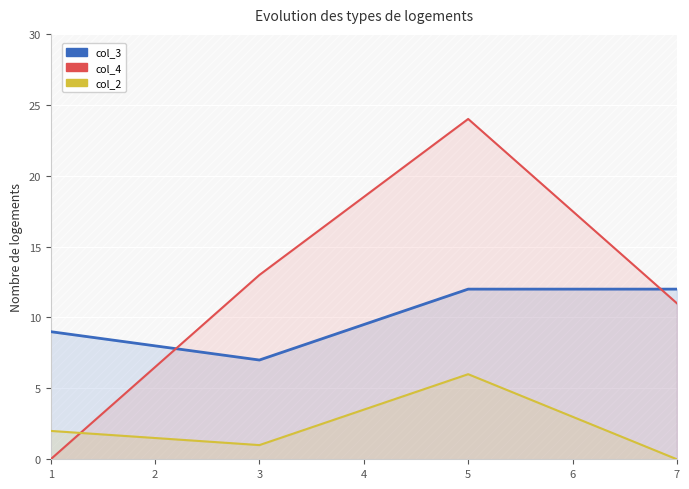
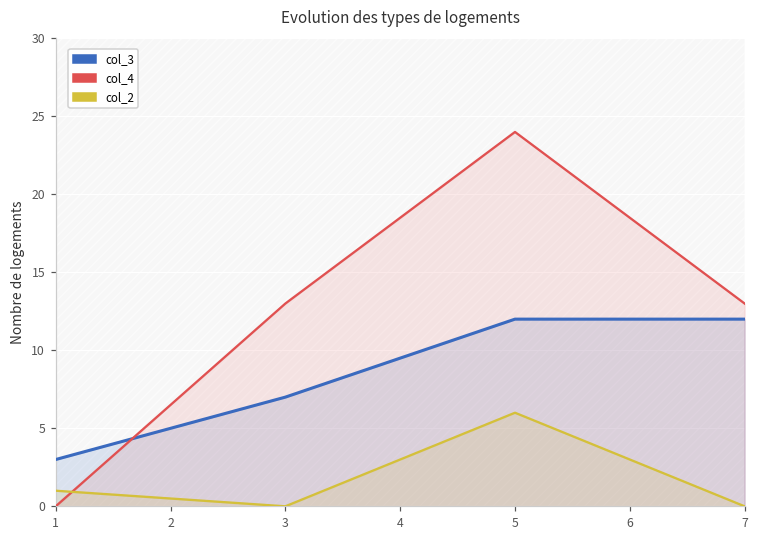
col_3, 1: 9 -> 3
col_2, 1: 2 -> 1
col_2, 3: 1 -> 0
col_4, 7: 11 -> 13
